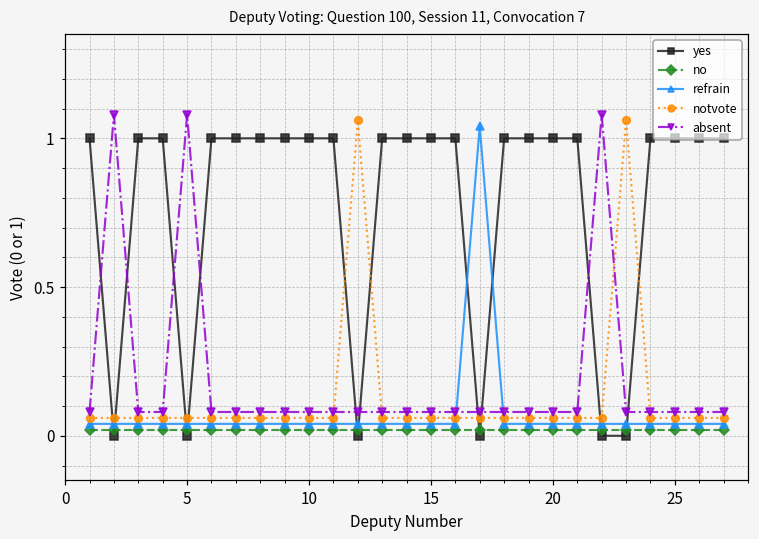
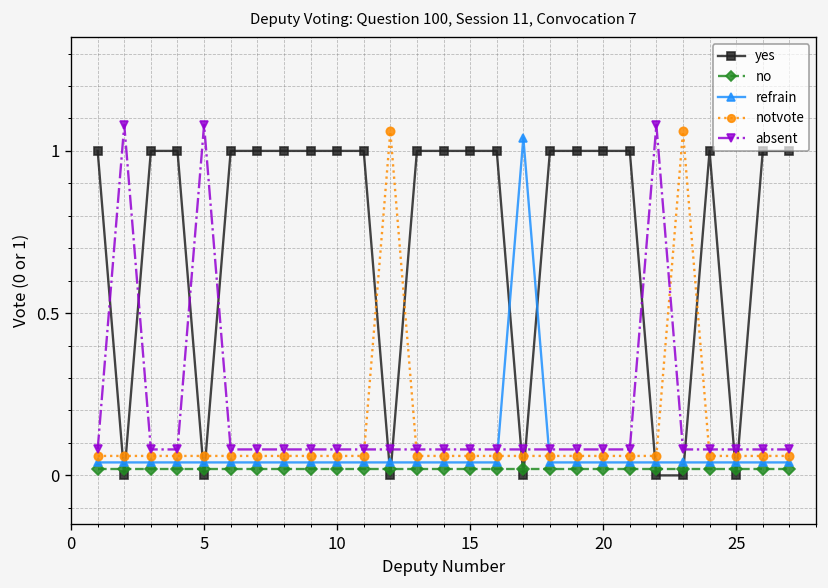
yes, 25: 1 -> 0
